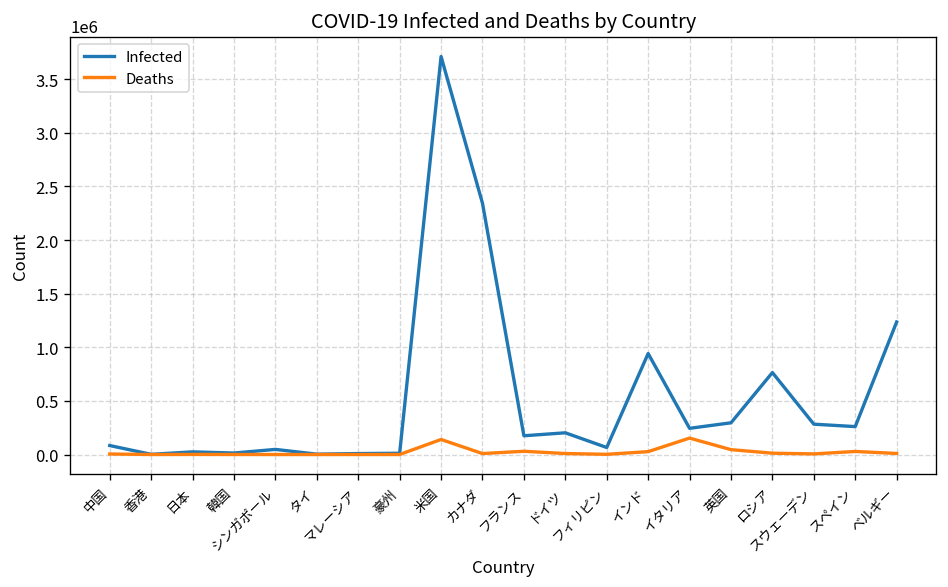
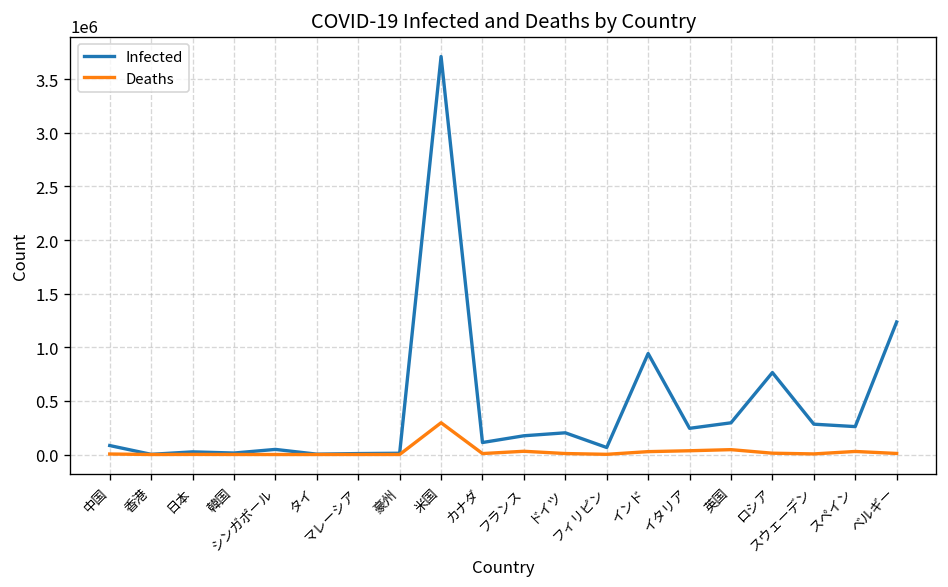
Deaths, 米国: 100000 -> 300000
Infected, カナダ: 2300000 -> 100000
Deaths, イタリア: 200000 -> 0
